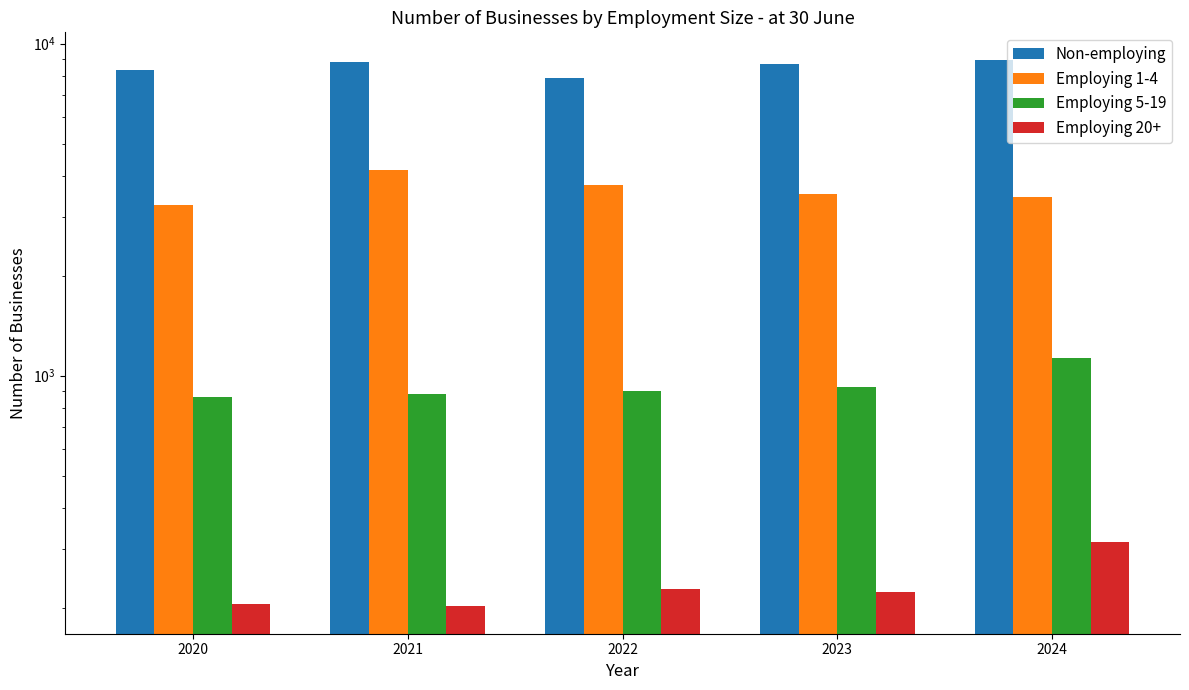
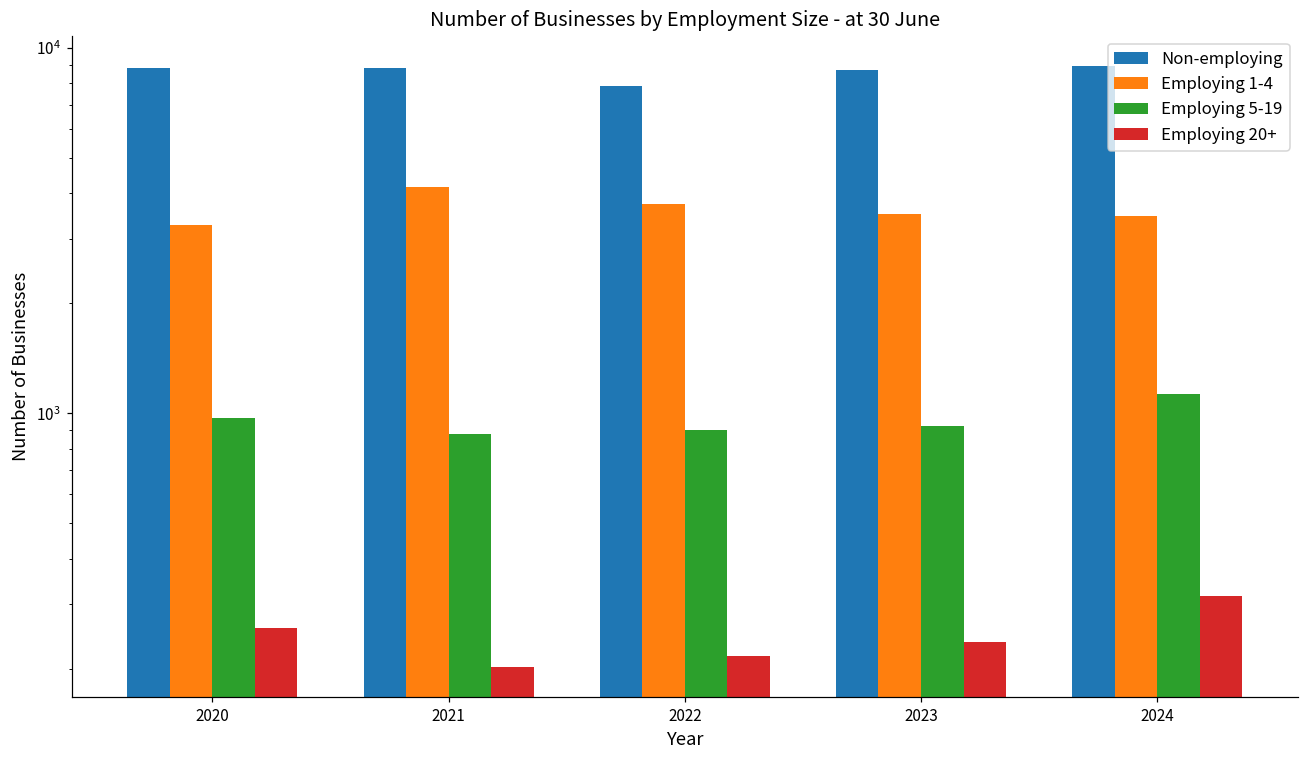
Non-employing, 2020: 8300 -> 8800
Employing 5-19, 2020: 860 -> 970
Employing 20+, 2020: 210 -> 260
Employing 20+, 2022: 230 -> 220
Employing 20+, 2023: 220 -> 240
